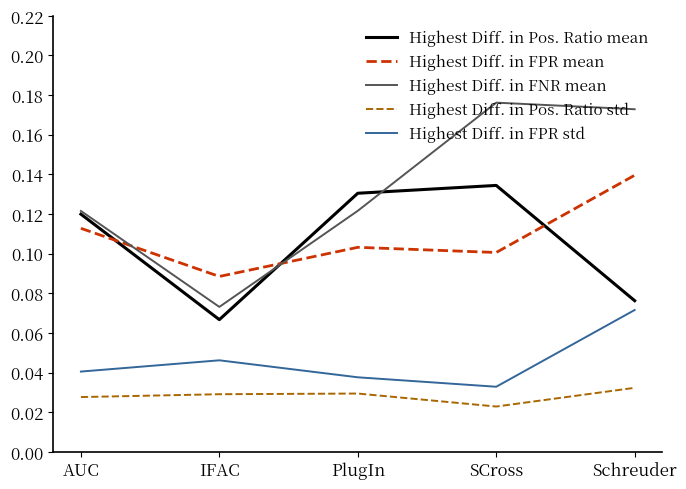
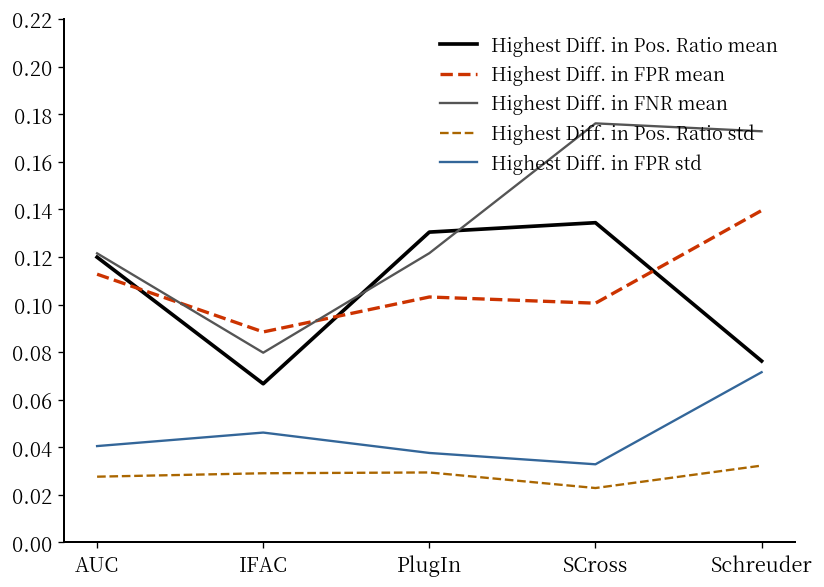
Highest Diff. in FNR mean, IFAC: 0.073 -> 0.080
